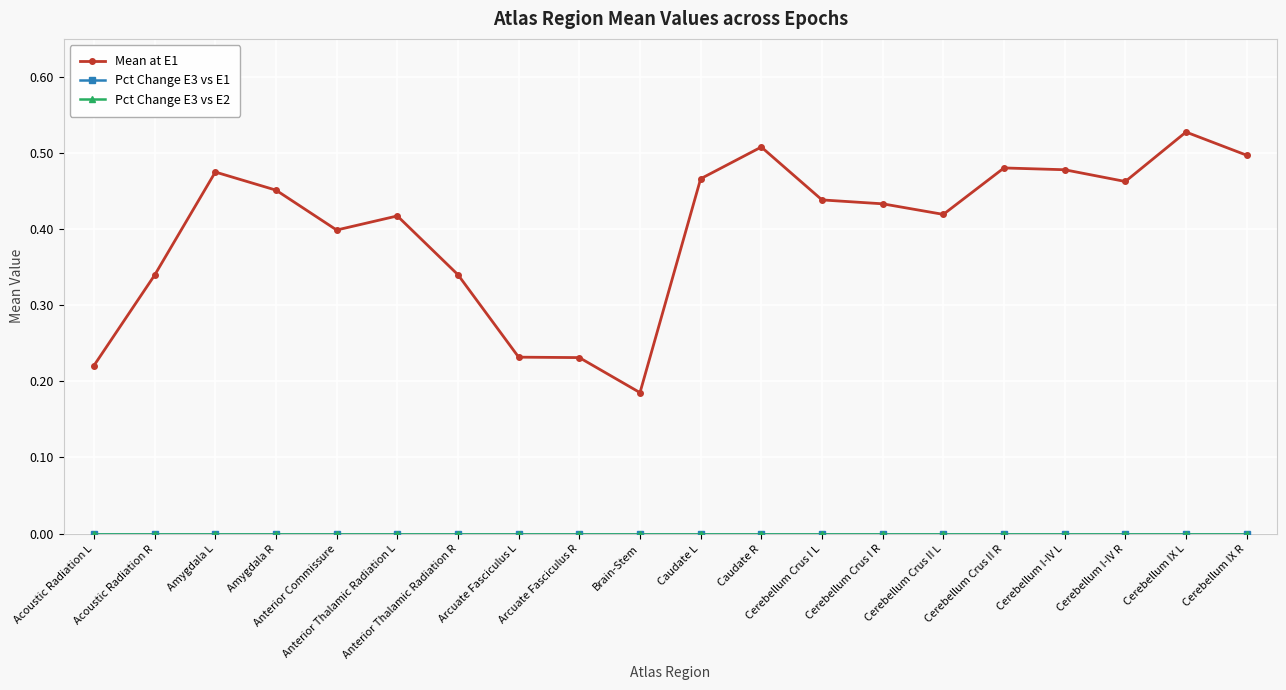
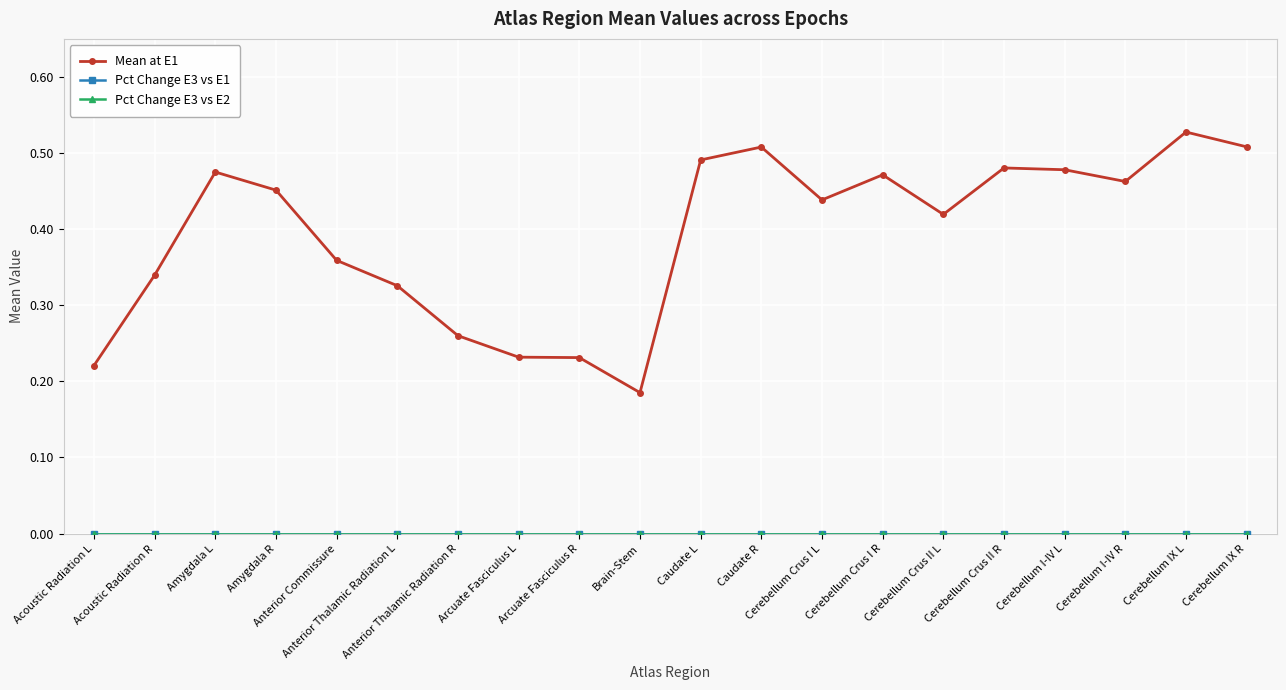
Mean at E1, Anterior Commissure: 0.40 -> 0.36
Mean at E1, Anterior Thalamic Radiation L: 0.42 -> 0.33
Mean at E1, Anterior Thalamic Radiation R: 0.34 -> 0.26
Mean at E1, Caudate L: 0.47 -> 0.49
Mean at E1, Cerebellum Crus I R: 0.43 -> 0.47
Mean at E1, Cerebellum IX R: 0.50 -> 0.51
